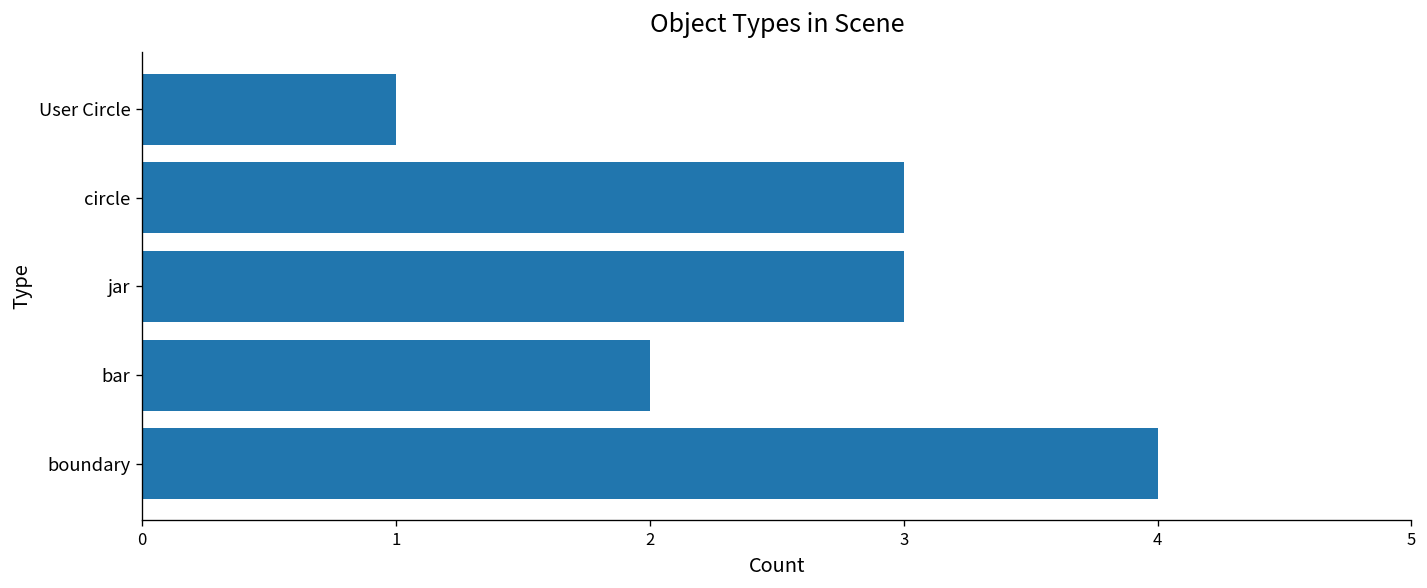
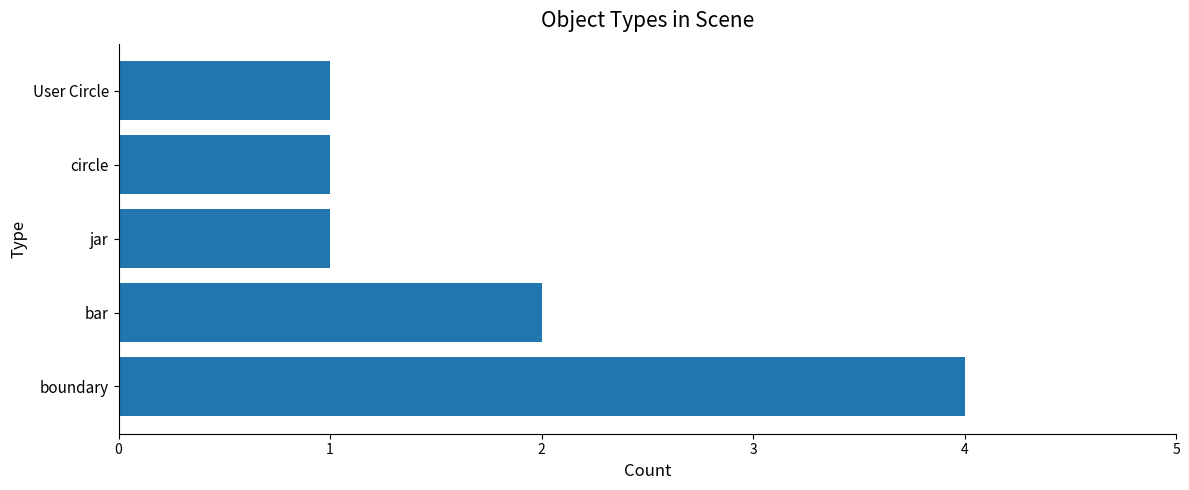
circle: 3 -> 1
jar: 3 -> 1
